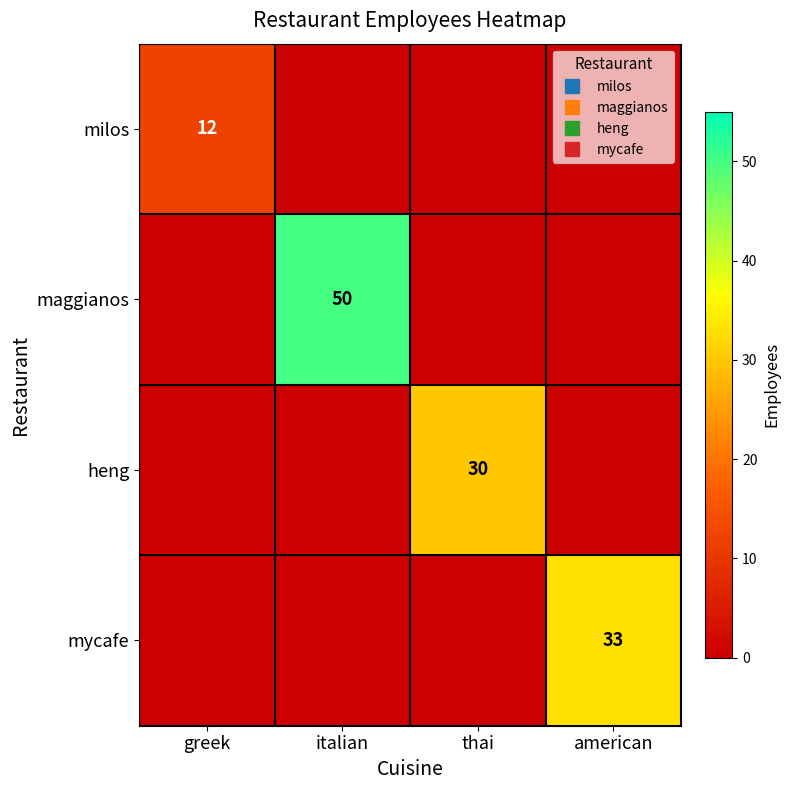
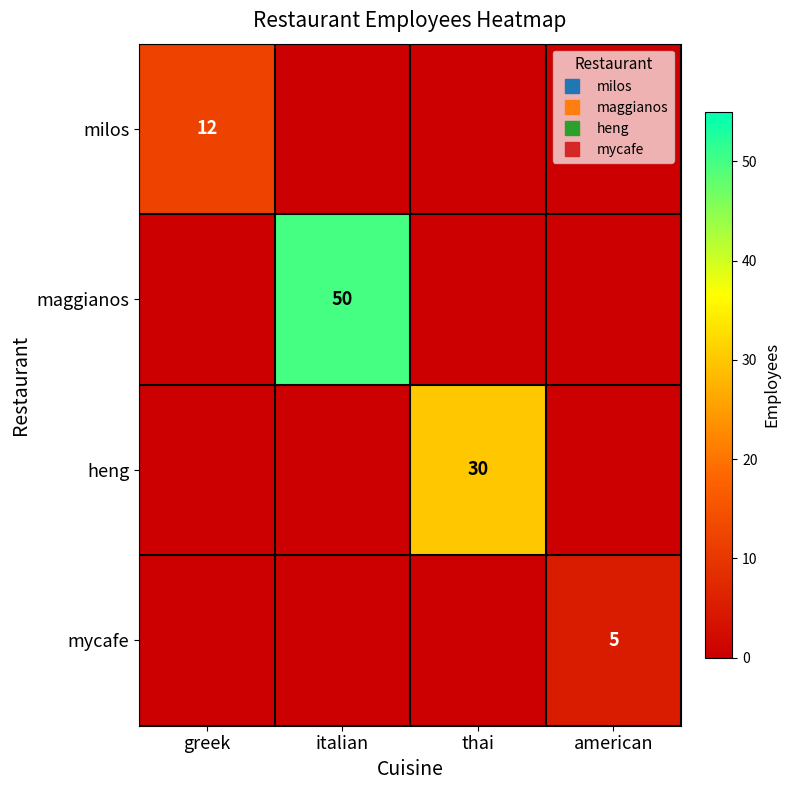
mycafe, american: 33 -> 5
